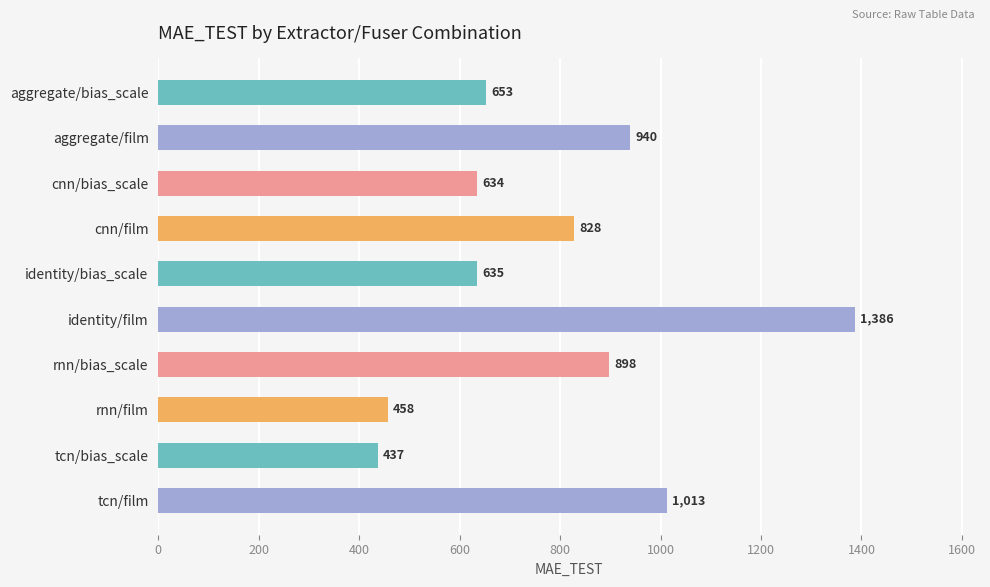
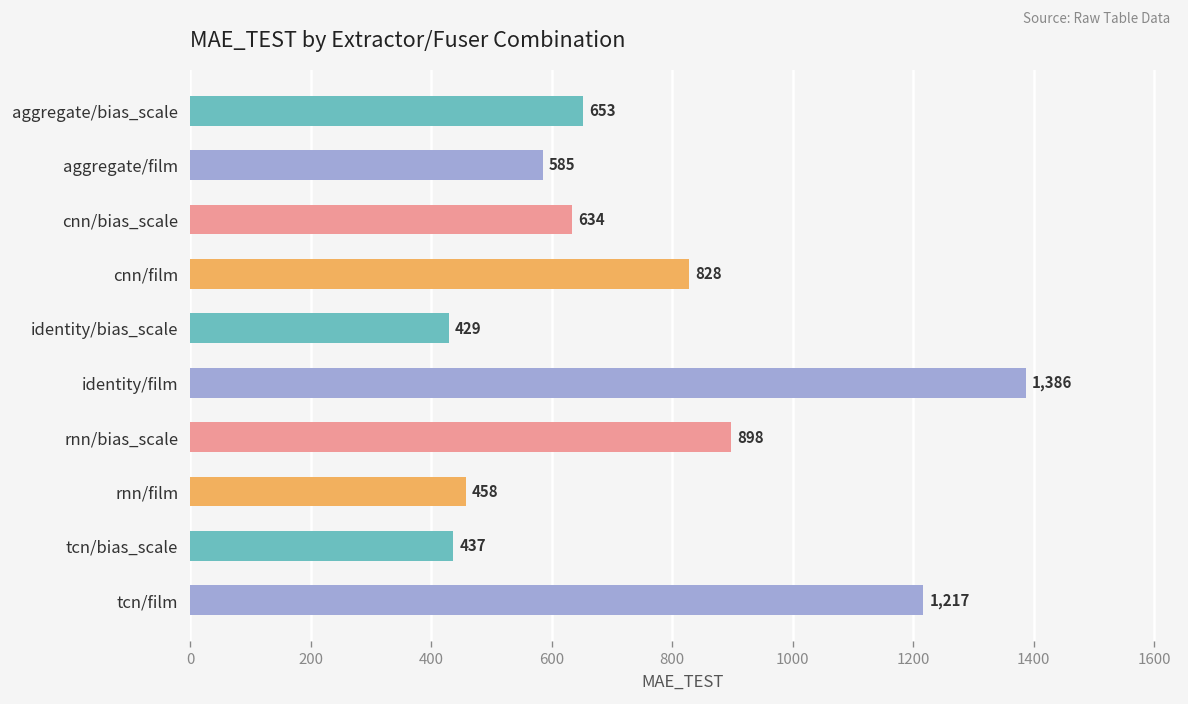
aggregate/film: 940 -> 585
identity/bias_scale: 635 -> 429
tcn/film: 1,013 -> 1,217
